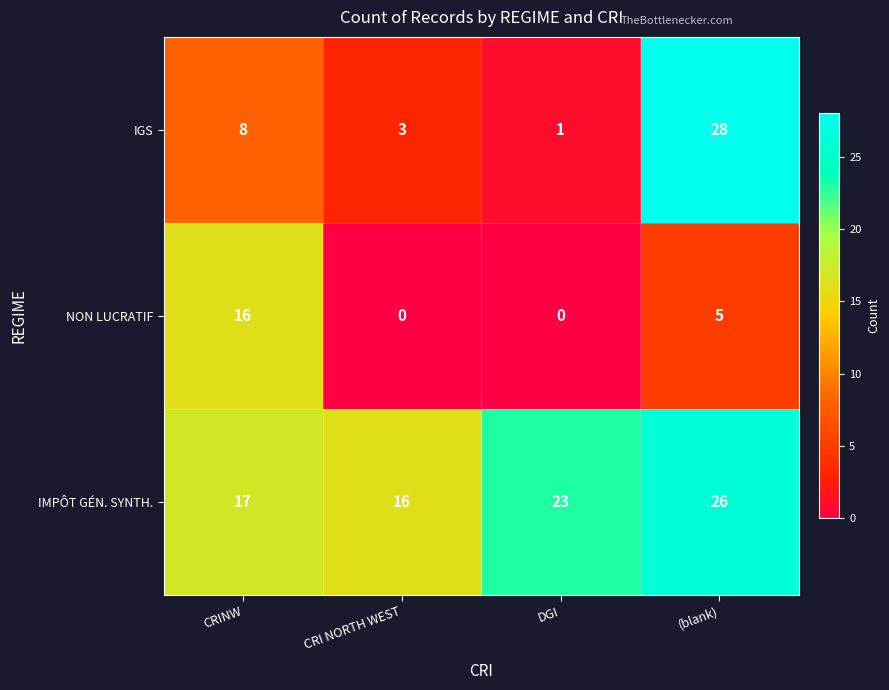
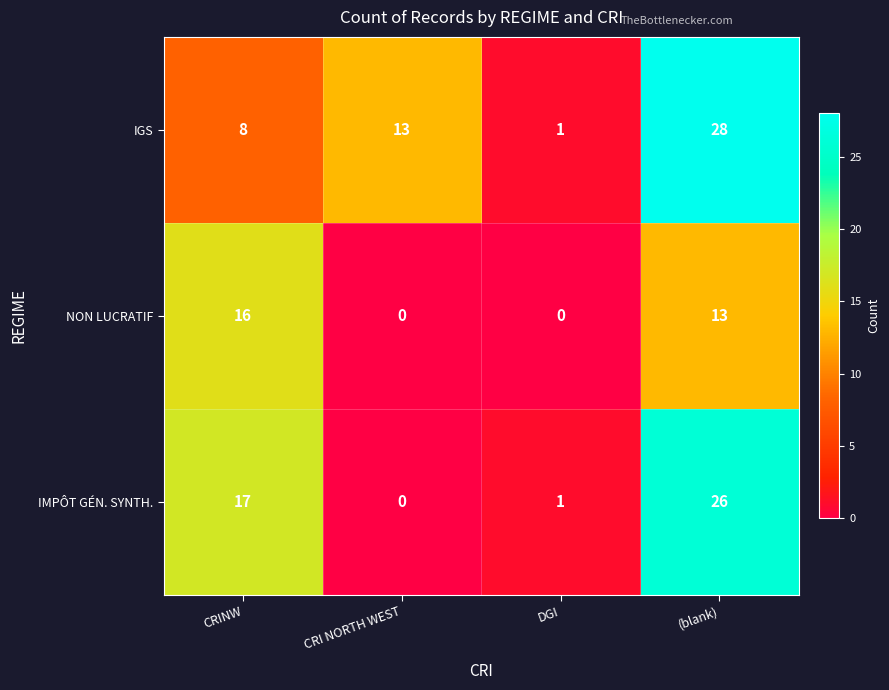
IGS, CRI NORTH WEST: 3 -> 13
NON LUCRATIF, (blank): 5 -> 13
IMPÔT GÉN. SYNTH., CRI NORTH WEST: 16 -> 0
IMPÔT GÉN. SYNTH., DGI: 23 -> 1
